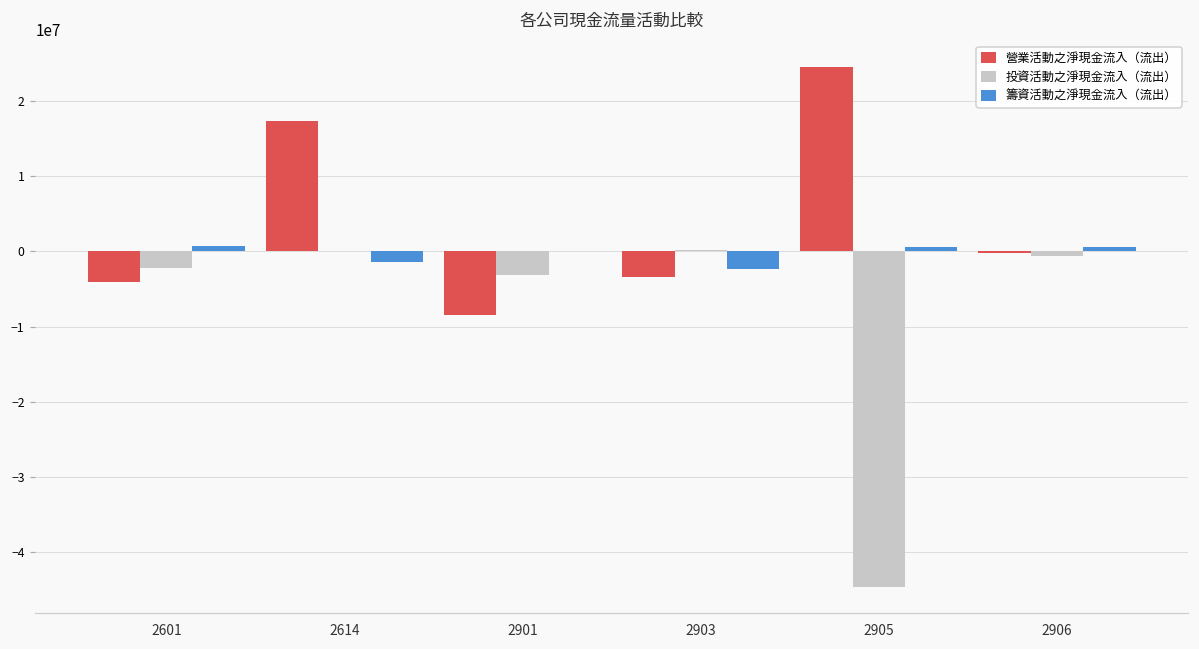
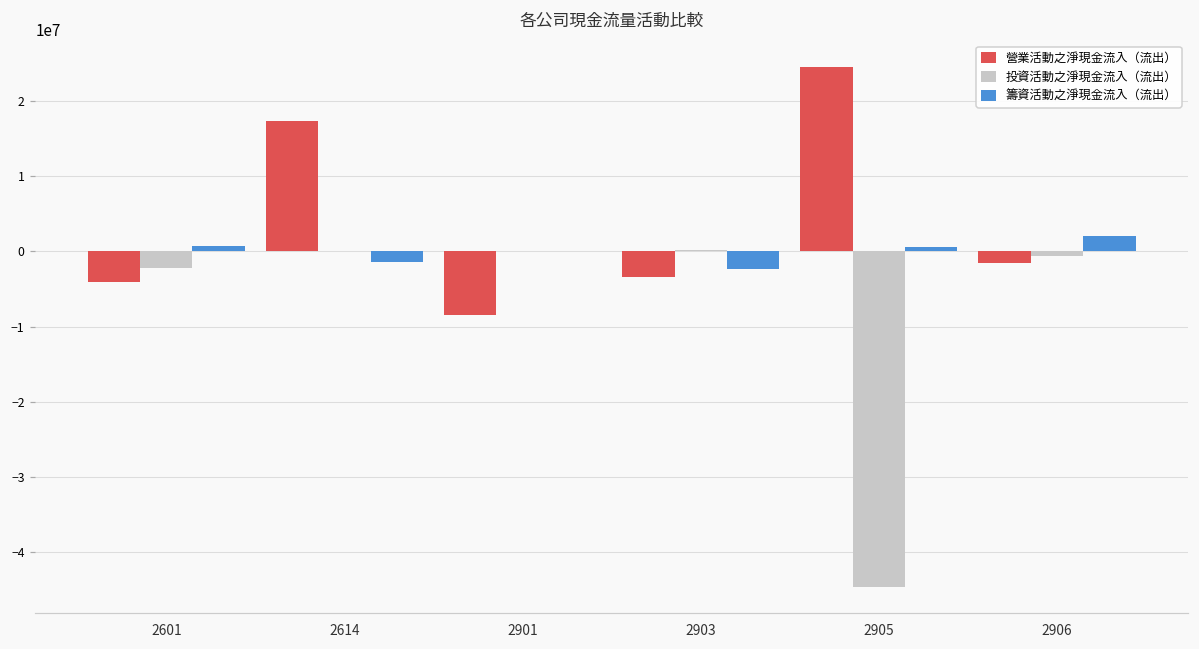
投資活動之淨現金流入（流出）, 2901: -3000000 -> 0
營業活動之淨現金流入（流出）, 2906: 0 -> -2000000
籌資活動之淨現金流入（流出）, 2906: 1000000 -> 2000000
